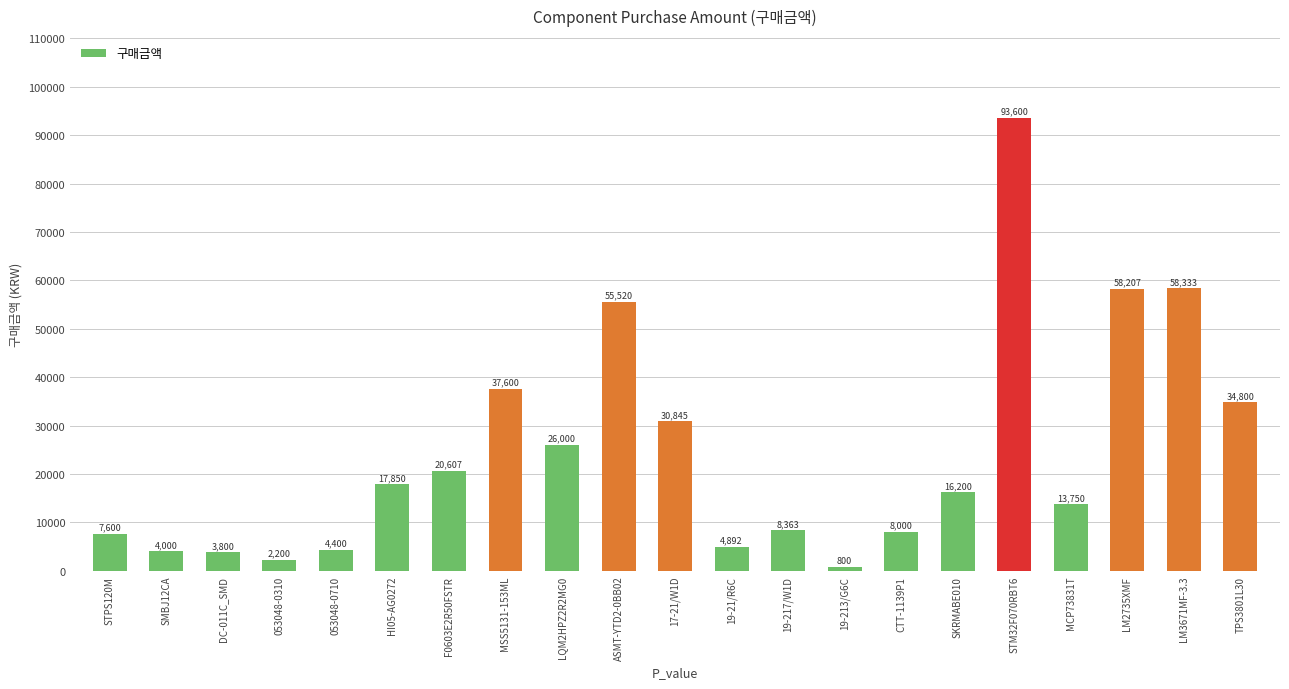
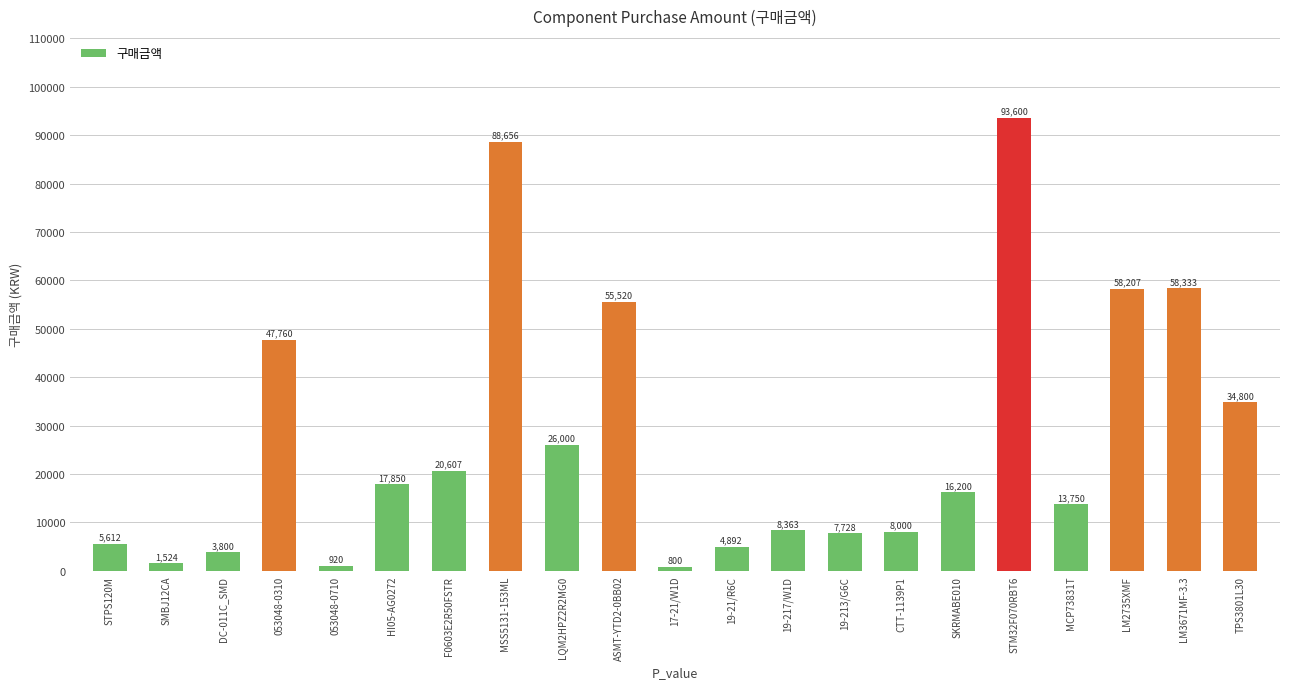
STPS120M: 7,600 -> 5,612
SMBJ12CA: 4,000 -> 1,524
053048-0310: 2,200 -> 47,760
053048-0710: 4,400 -> 920
MSS5131-153ML: 37,600 -> 88,656
17-21/W1D: 30,845 -> 800
19-213/G6C: 800 -> 7,728
